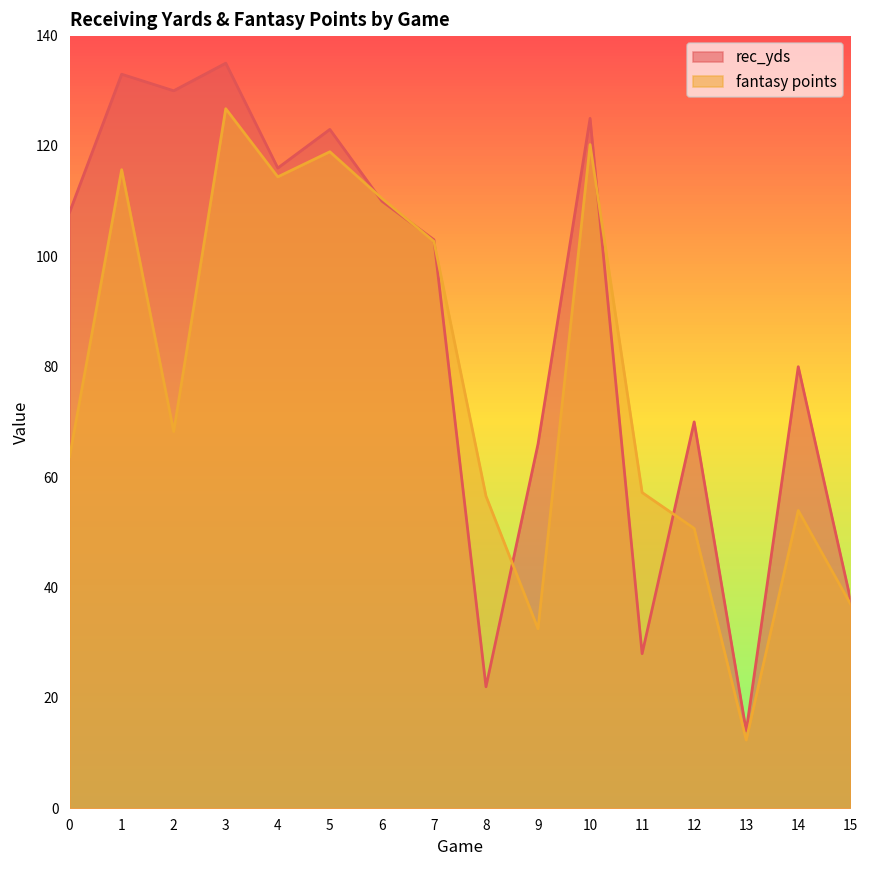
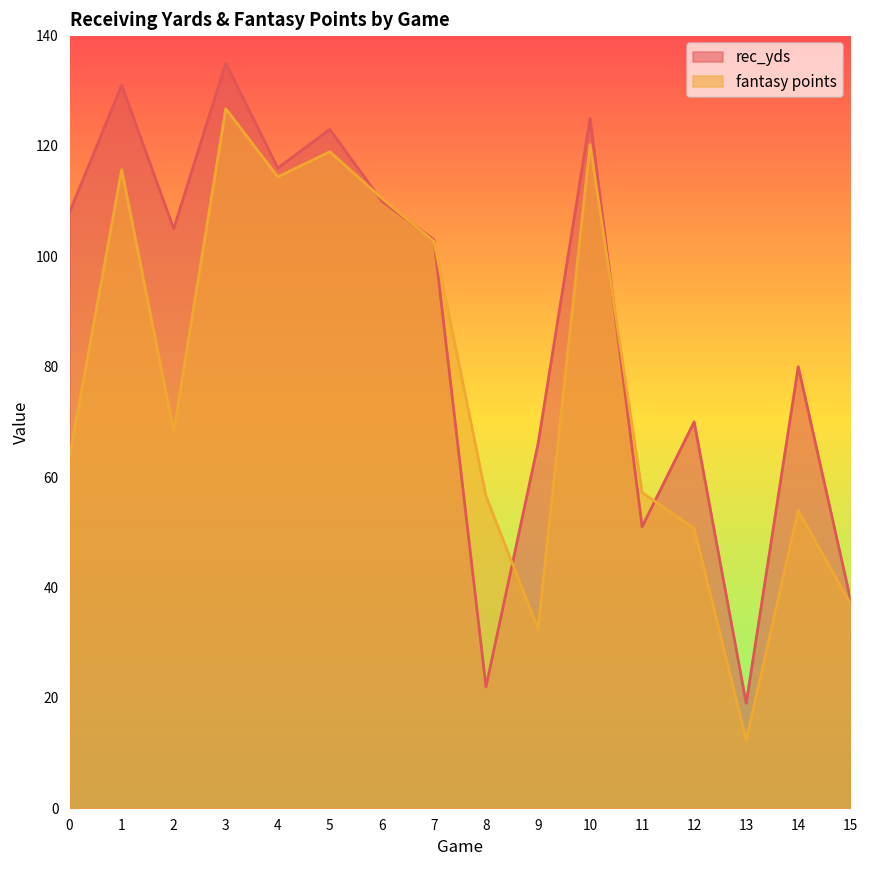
rec_yds, 1: 133 -> 131
rec_yds, 2: 130 -> 105
rec_yds, 11: 28 -> 51
rec_yds, 13: 14 -> 19
